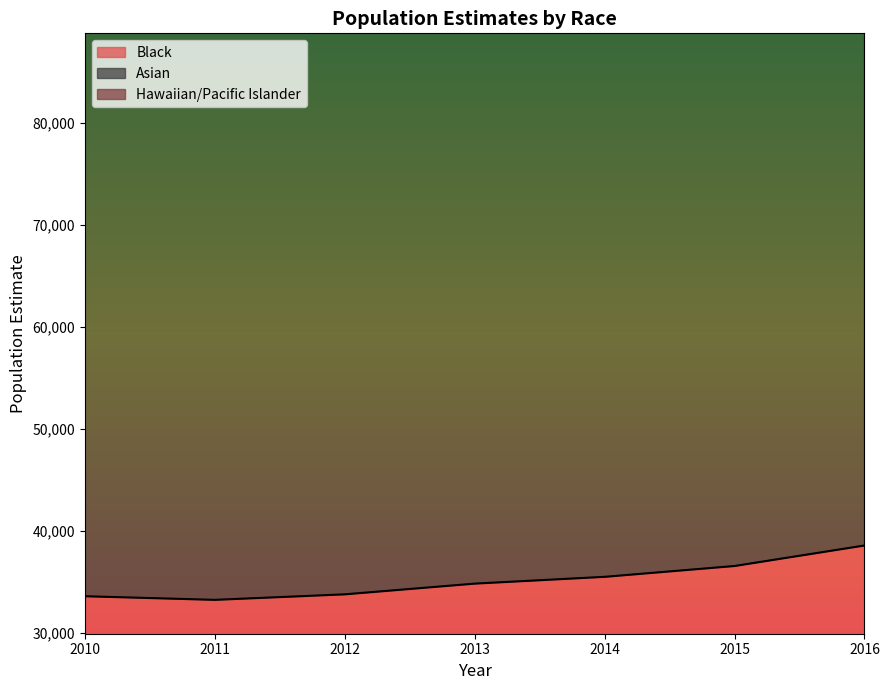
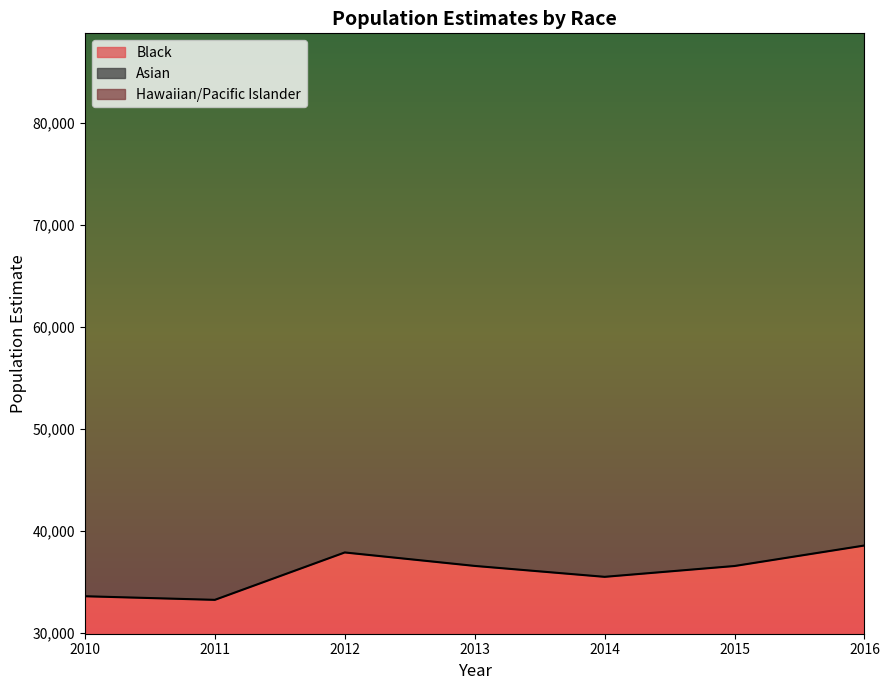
Black, 2012: 33,800 -> 37,900
Black, 2013: 34,800 -> 36,600
